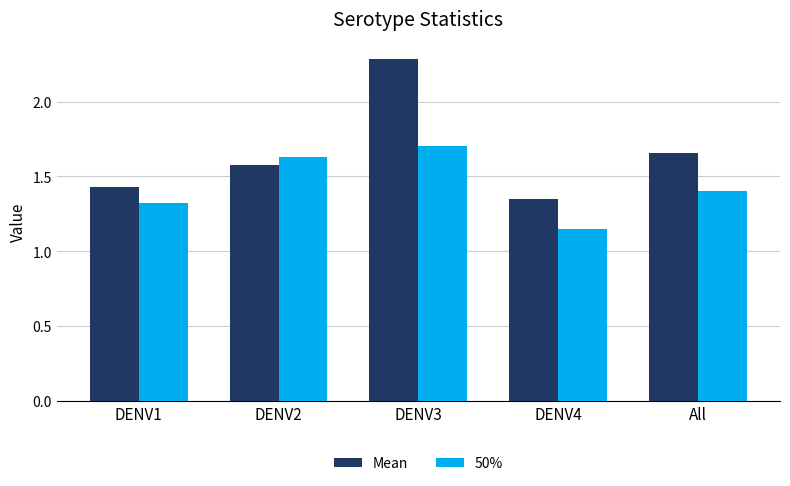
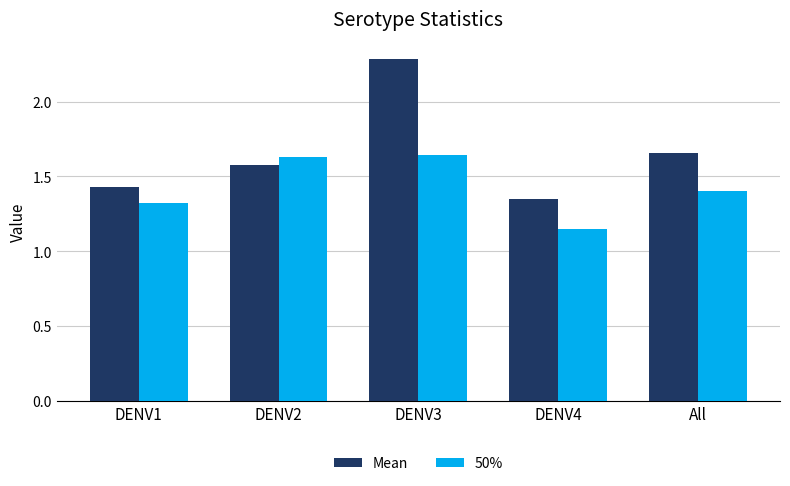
50%, DENV3: 1.70 -> 1.65
